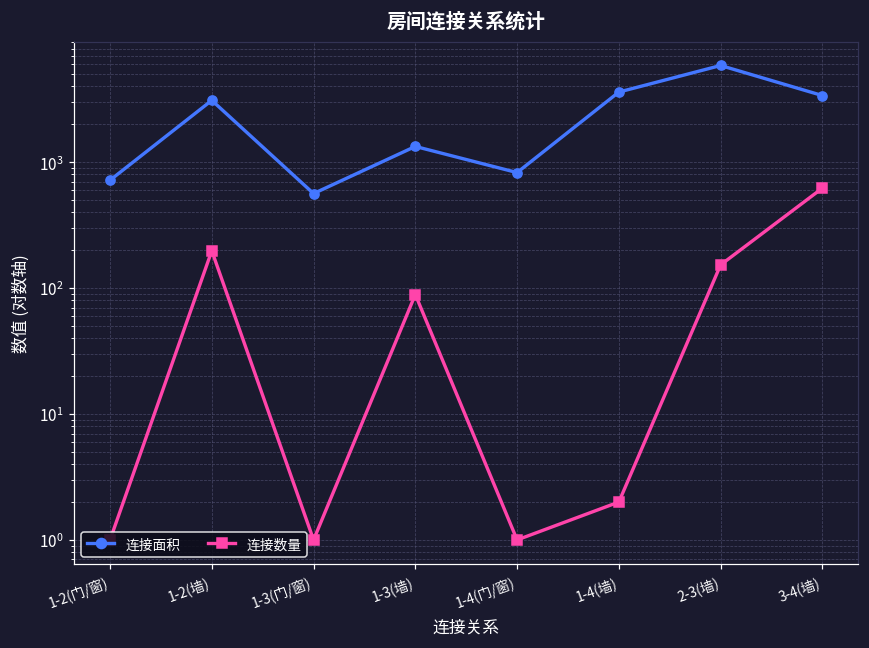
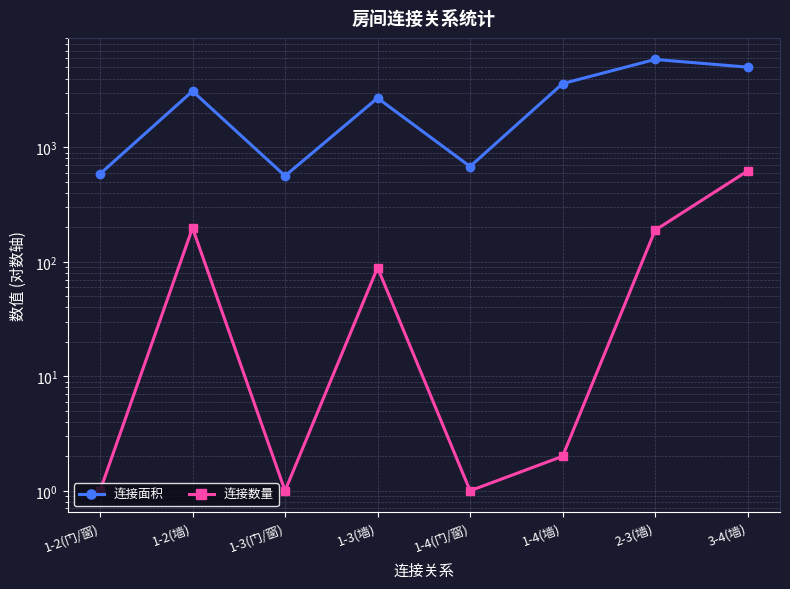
连接面积, 1-2(门/窗): 700 -> 600
连接面积, 1-3(墙): 1300 -> 2700
连接面积, 1-4(门/窗): 800 -> 700
连接数量, 2-3(墙): 150 -> 190
连接面积, 3-4(墙): 3400 -> 5000
